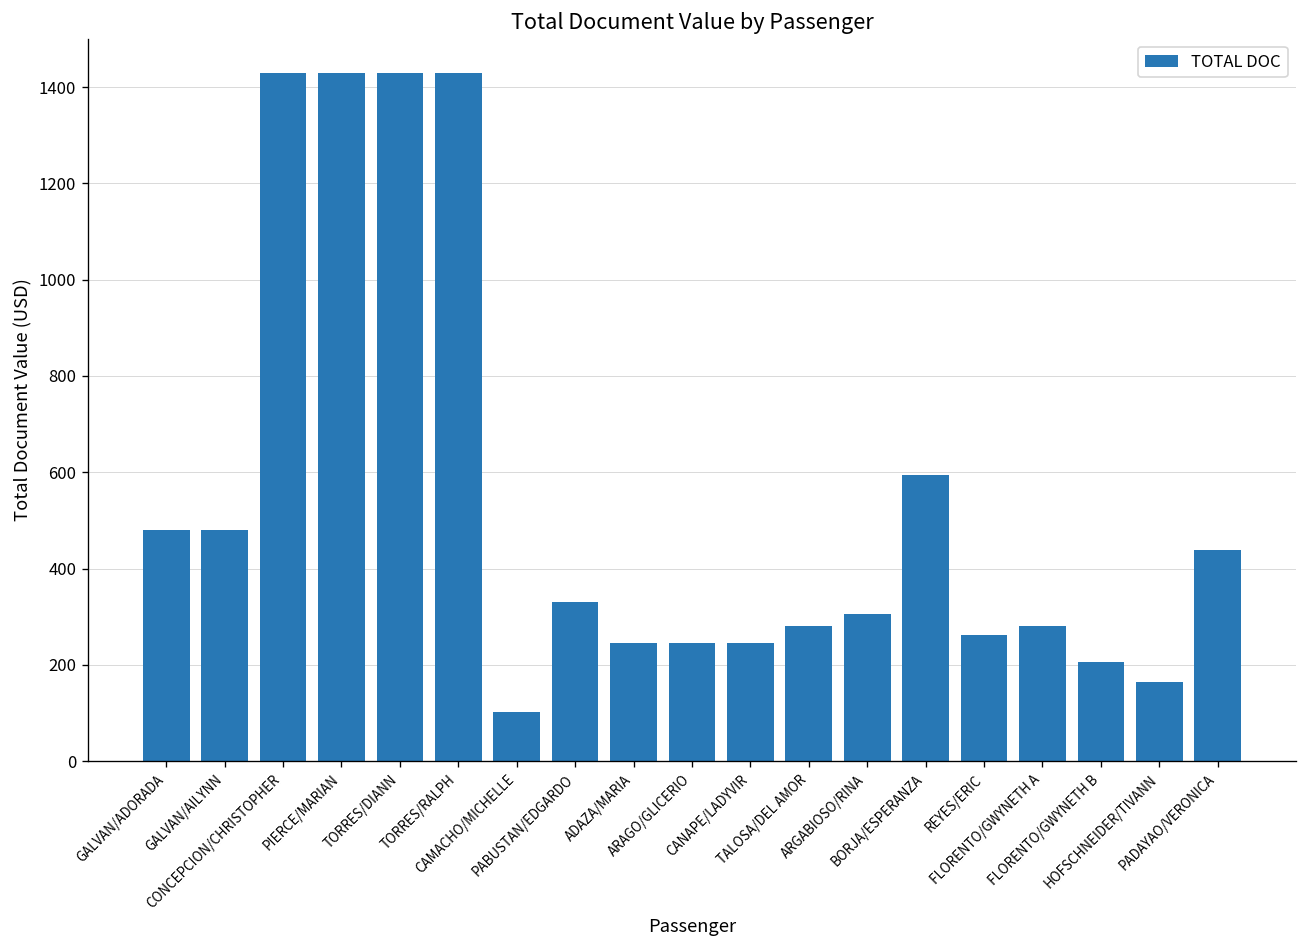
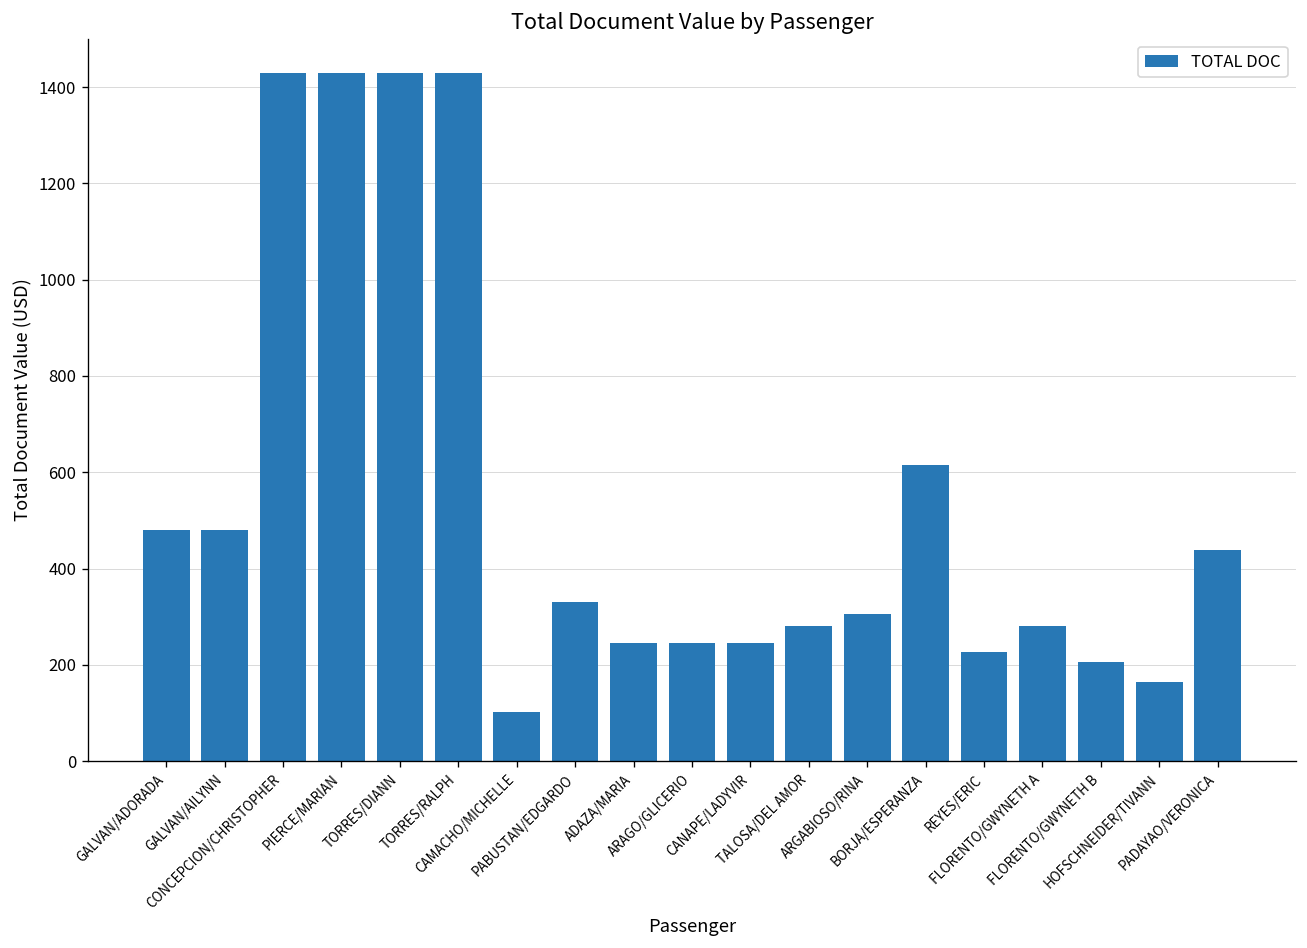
BORJA/ESPERANZA: 590 -> 620
REYES/ERIC: 260 -> 230
